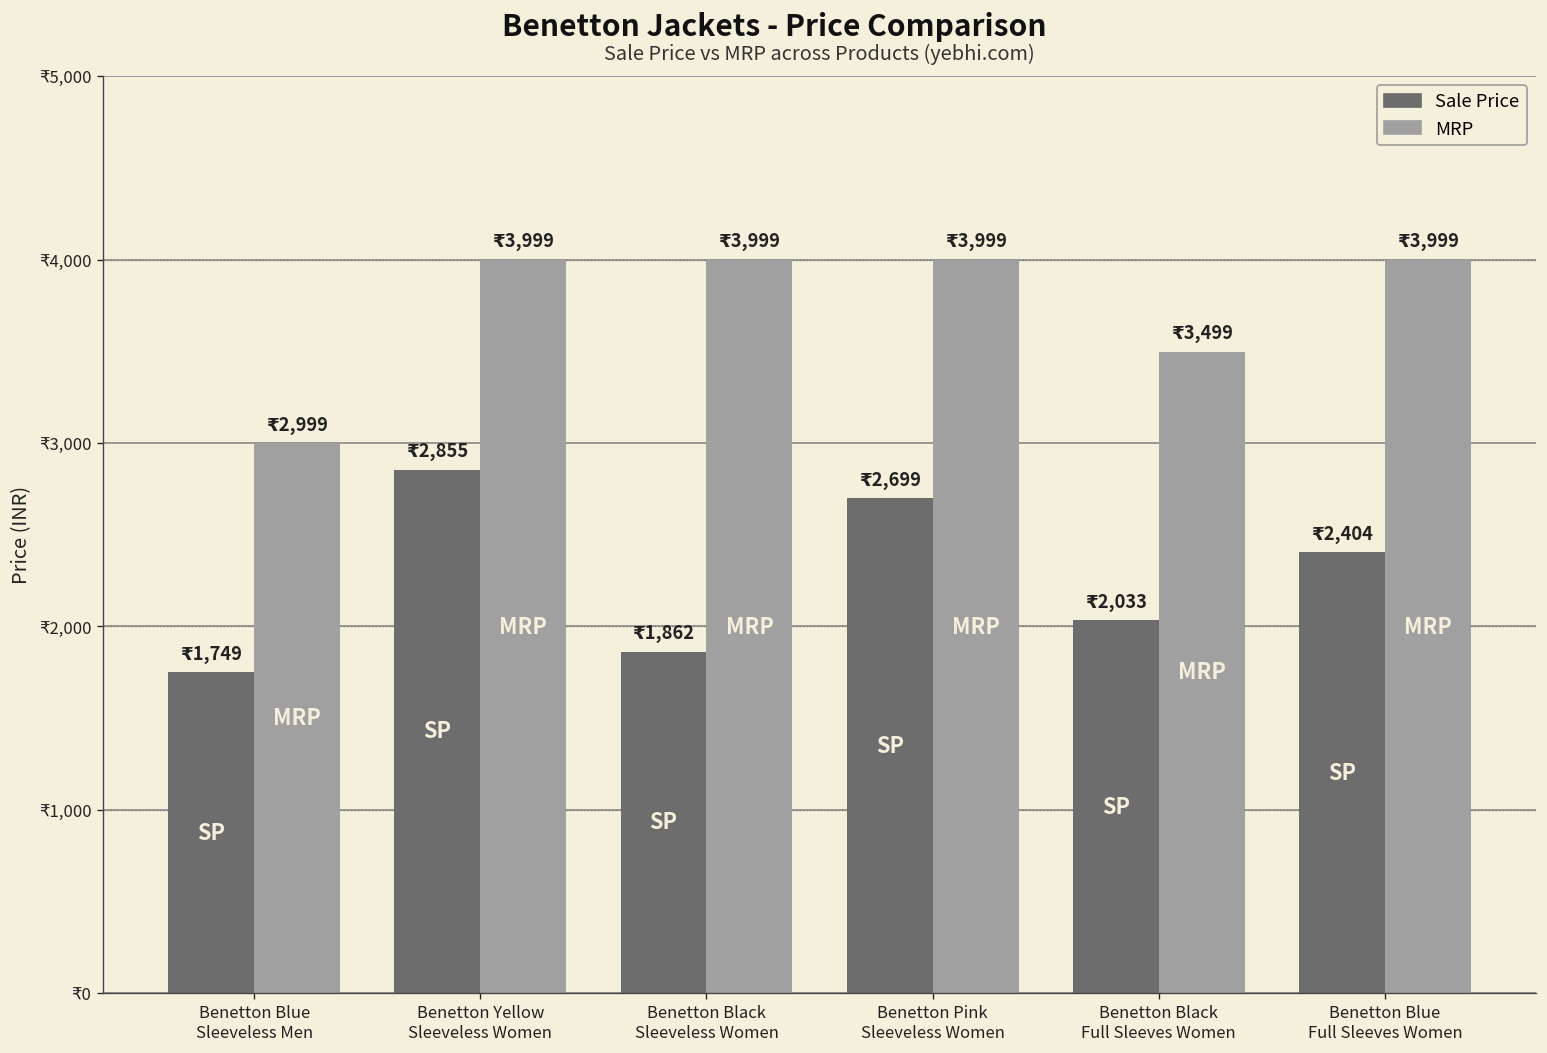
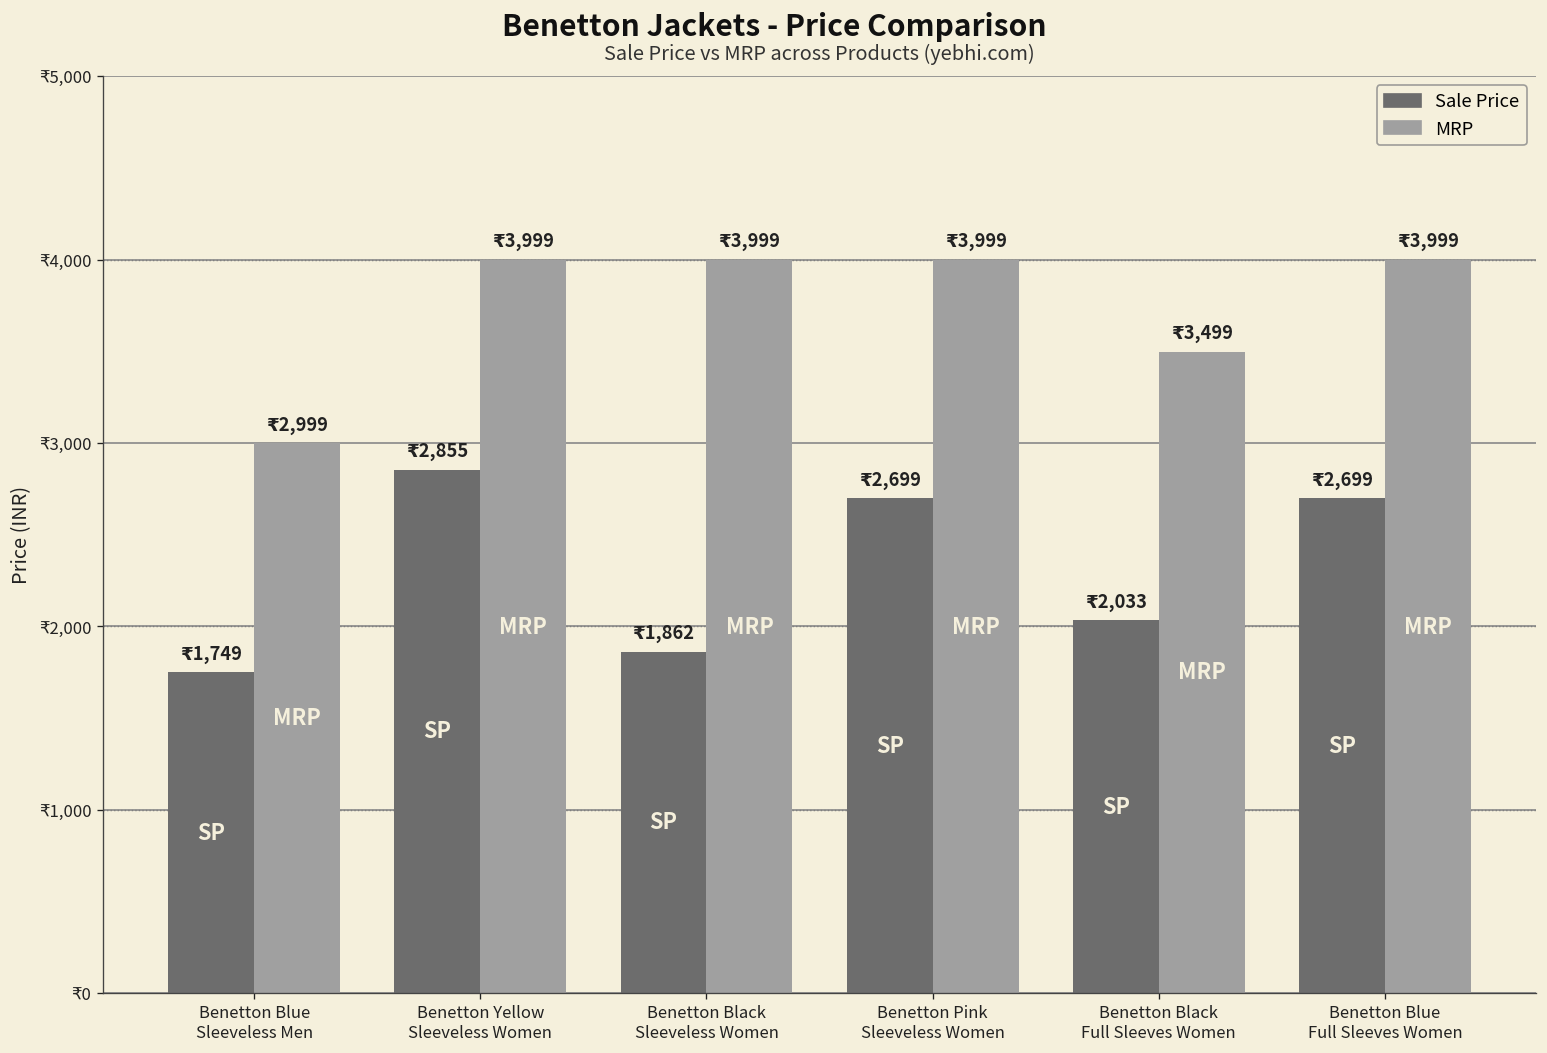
Sale Price, Benetton Blue Full Sleeves Women: 2,404 -> 2,699
